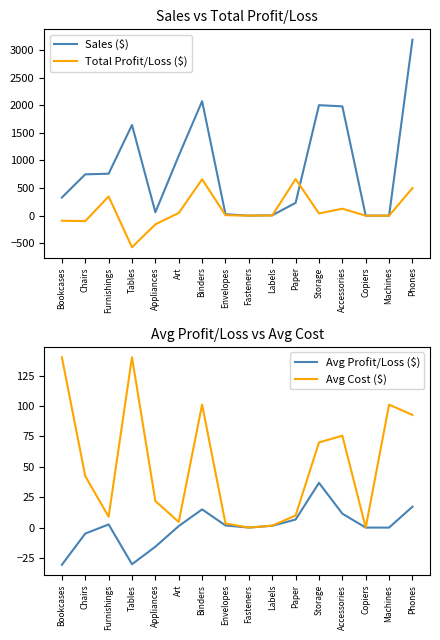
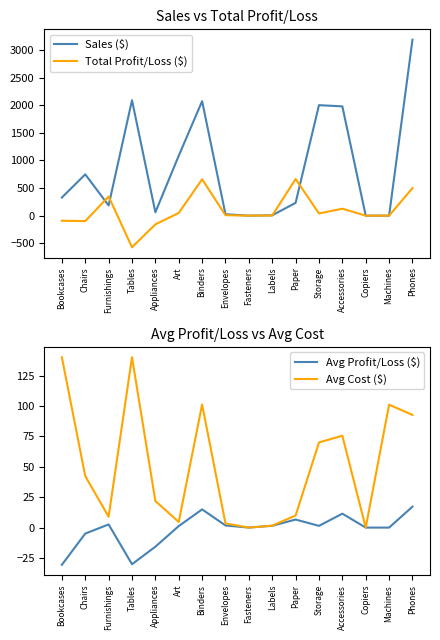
Sales vs Total Profit/Loss, Sales ($), Furnishings: 800 -> 200
Sales vs Total Profit/Loss, Sales ($), Tables: 1600 -> 2100
Avg Profit/Loss vs Avg Cost, Avg Profit/Loss ($), Storage: 37 -> 1
